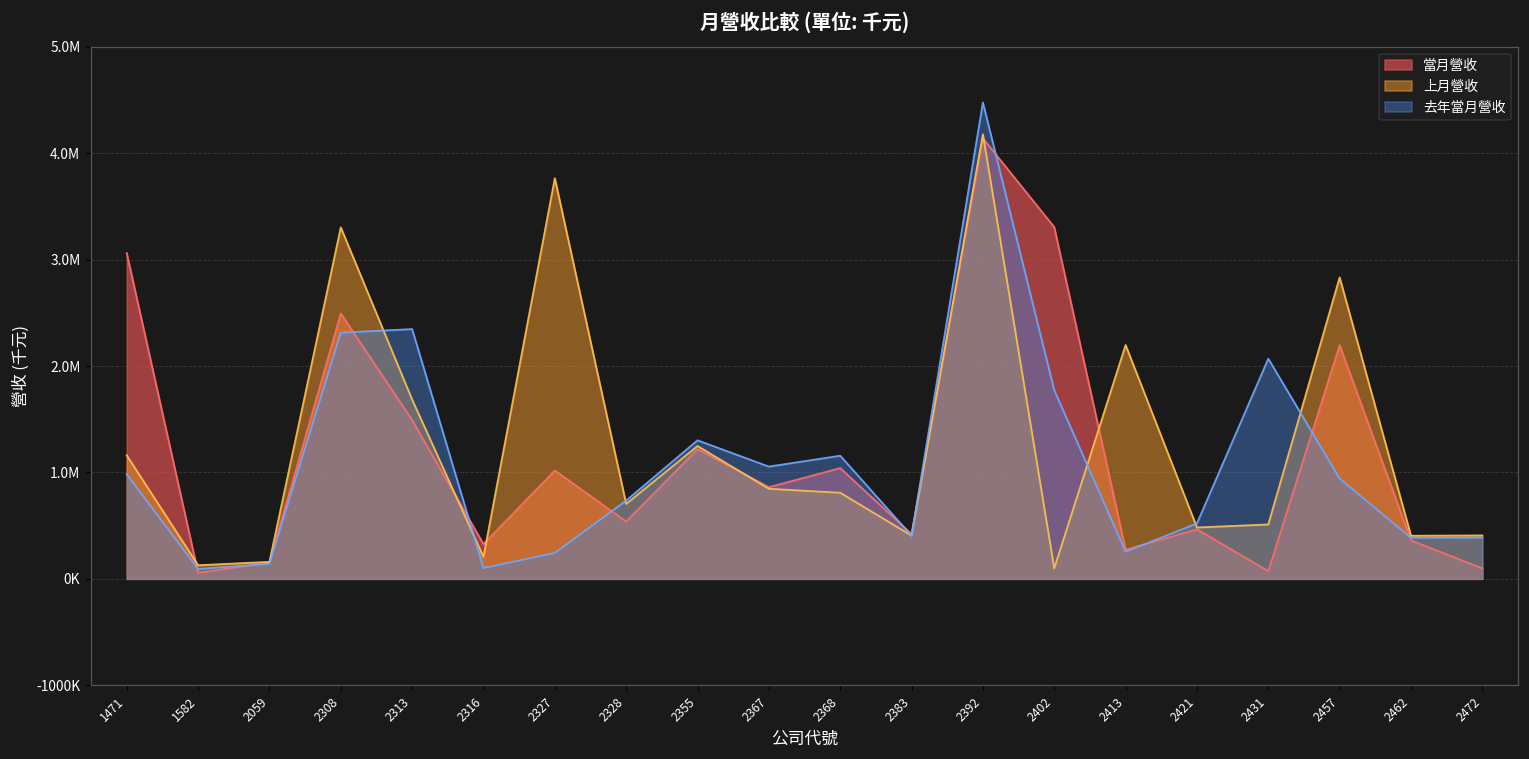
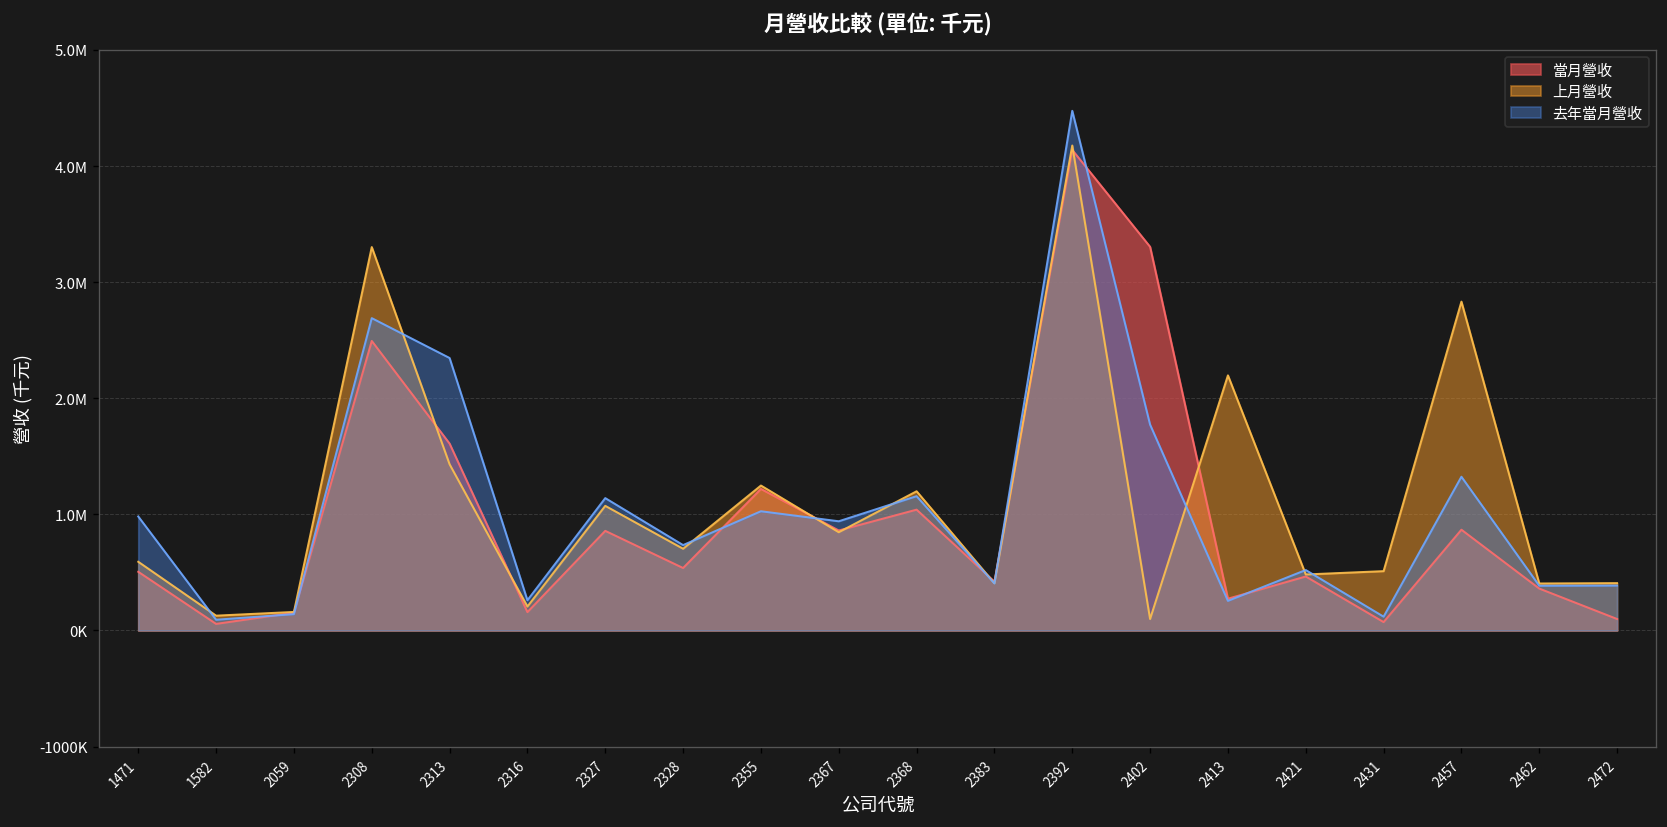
當月營收, 1471: 3100000 -> 500000
上月營收, 1471: 1200000 -> 600000
去年當月營收, 2308: 2300000 -> 2700000
當月營收, 2313: 1500000 -> 1600000
上月營收, 2313: 1700000 -> 1400000
當月營收, 2316: 300000 -> 200000
去年當月營收, 2316: 100000 -> 300000
當月營收, 2327: 1000000 -> 900000
上月營收, 2327: 3800000 -> 1100000
去年當月營收, 2327: 200000 -> 1100000
去年當月營收, 2355: 1300000 -> 1000000
去年當月營收, 2367: 1100000 -> 900000
上月營收, 2368: 800000 -> 1200000
去年當月營收, 2431: 2100000 -> 100000
當月營收, 2457: 2200000 -> 900000
去年當月營收, 2457: 900000 -> 1300000
